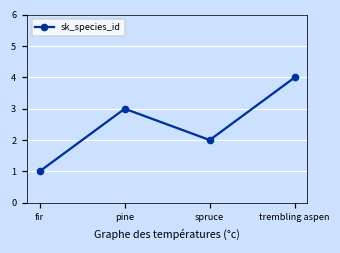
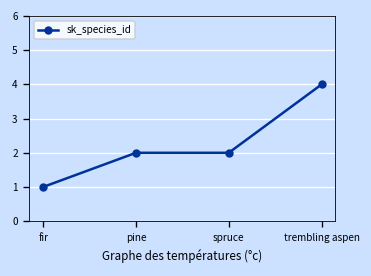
pine: 3 -> 2
